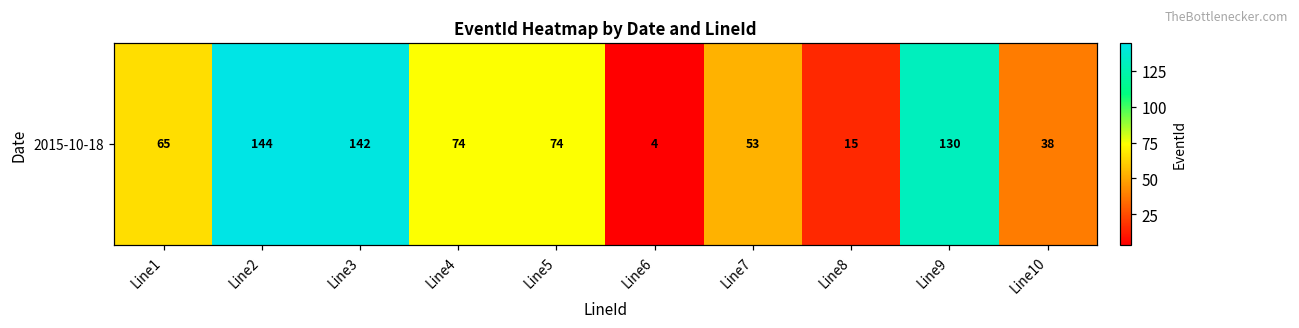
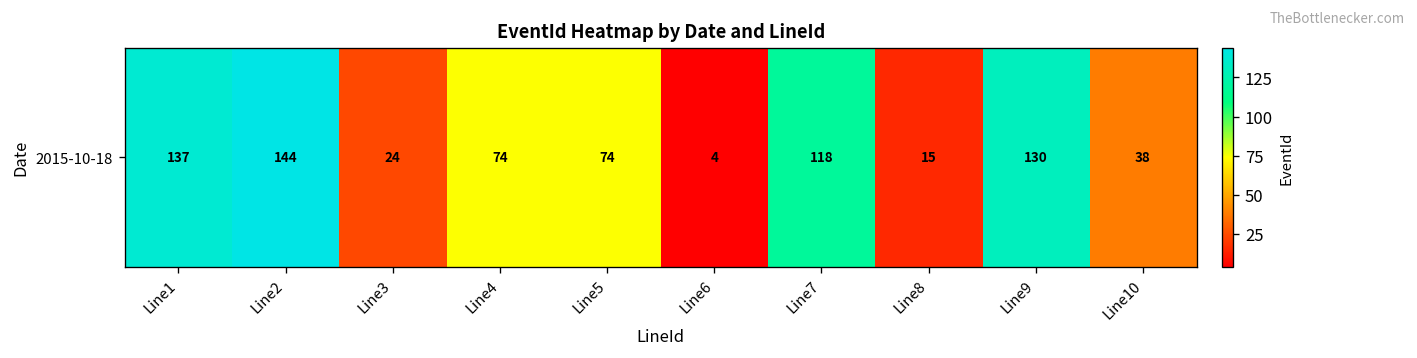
2015-10-18, Line1: 65 -> 137
2015-10-18, Line3: 142 -> 24
2015-10-18, Line7: 53 -> 118
